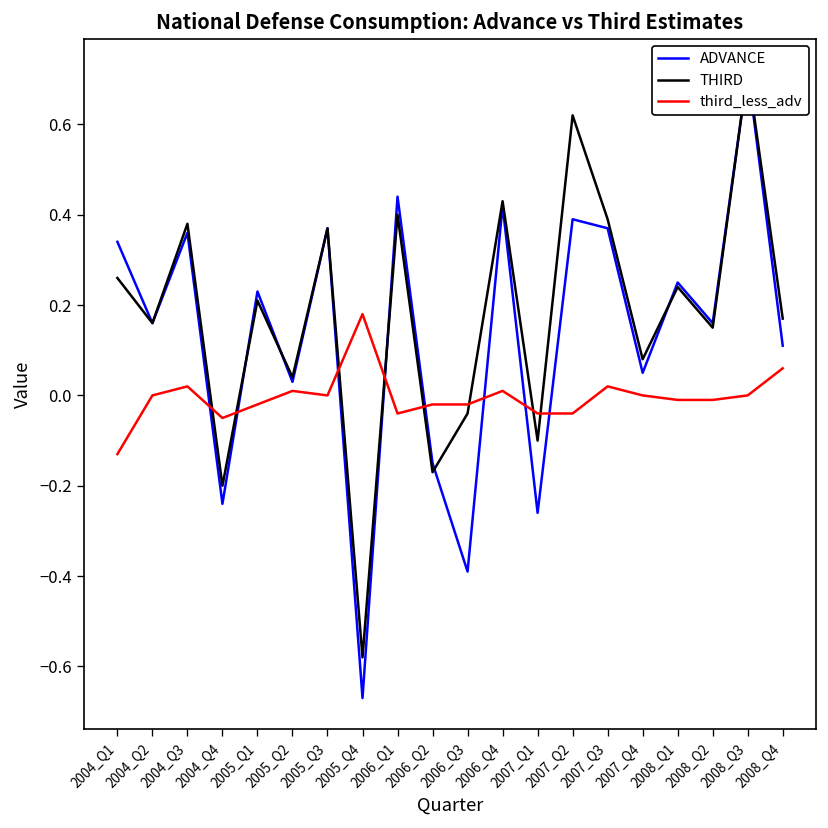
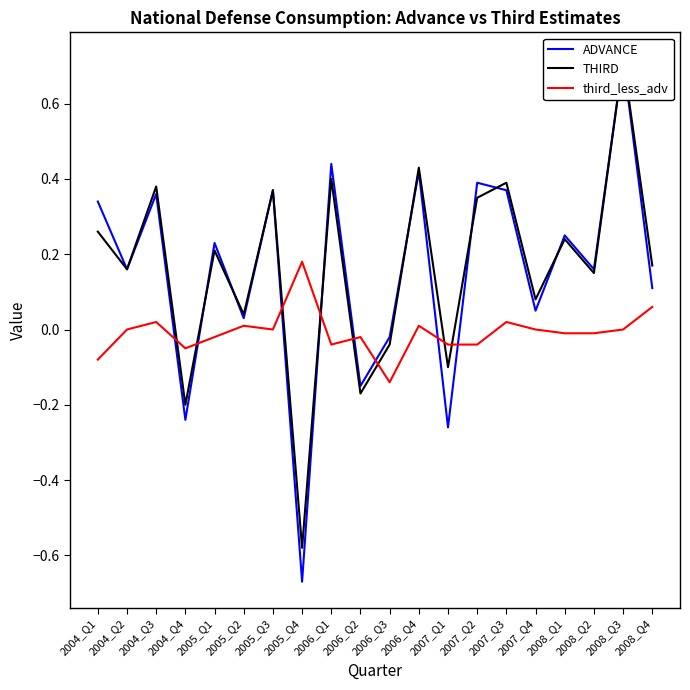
third_less_adv, 2004_Q1: -0.13 -> -0.08
ADVANCE, 2006_Q3: -0.39 -> -0.02
third_less_adv, 2006_Q3: -0.02 -> -0.14
THIRD, 2007_Q2: 0.62 -> 0.35
